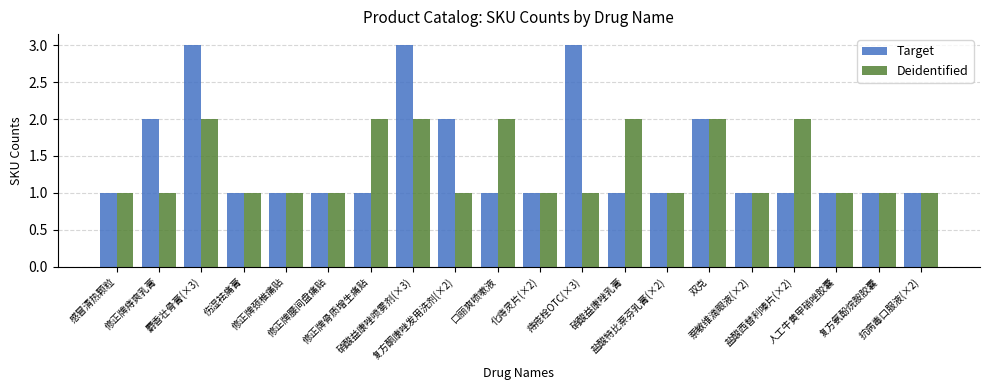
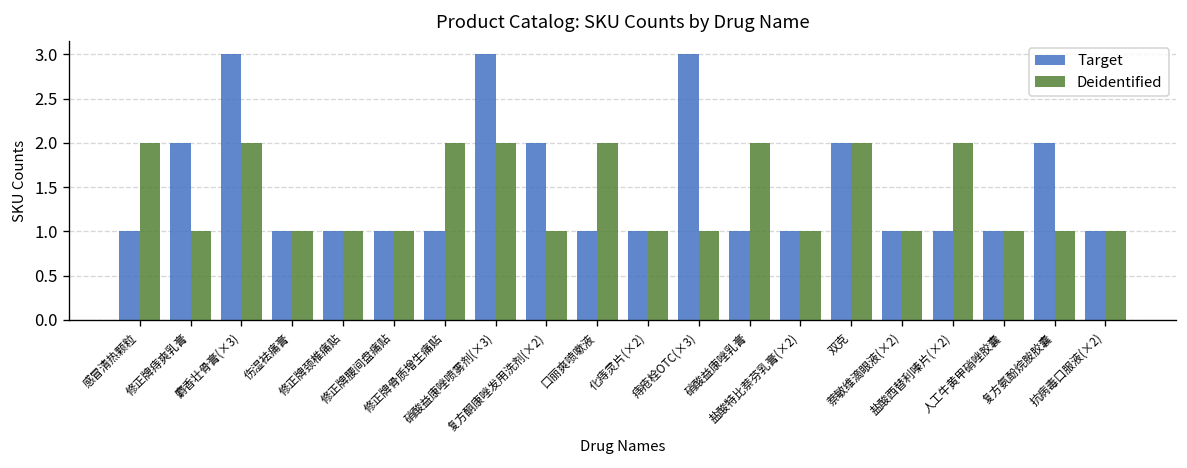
Deidentified, 感冒清热颗粒: 1 -> 2
Target, 复方氨酚烷胺胶囊: 1 -> 2
